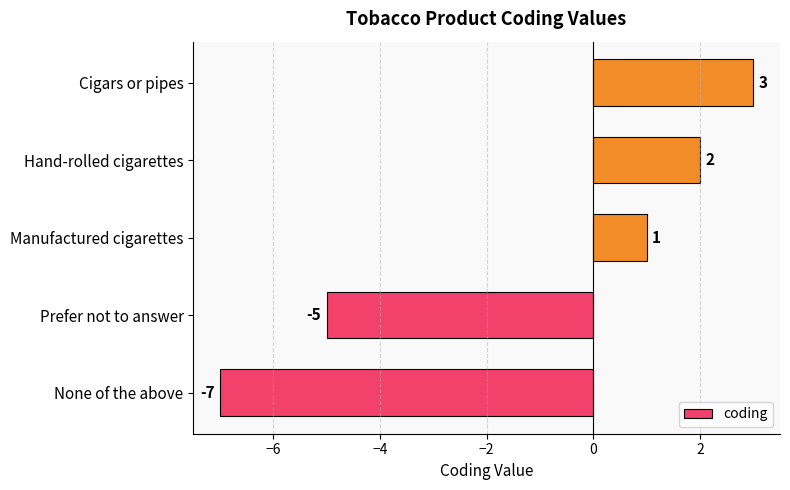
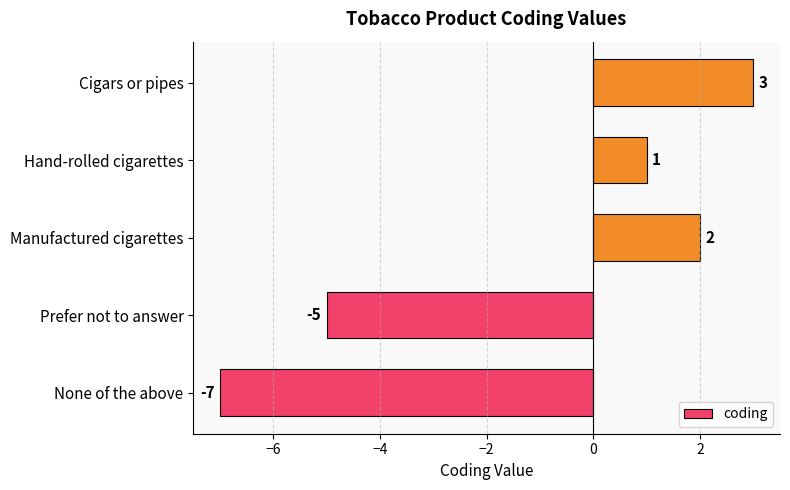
Hand-rolled cigarettes: 2 -> 1
Manufactured cigarettes: 1 -> 2
